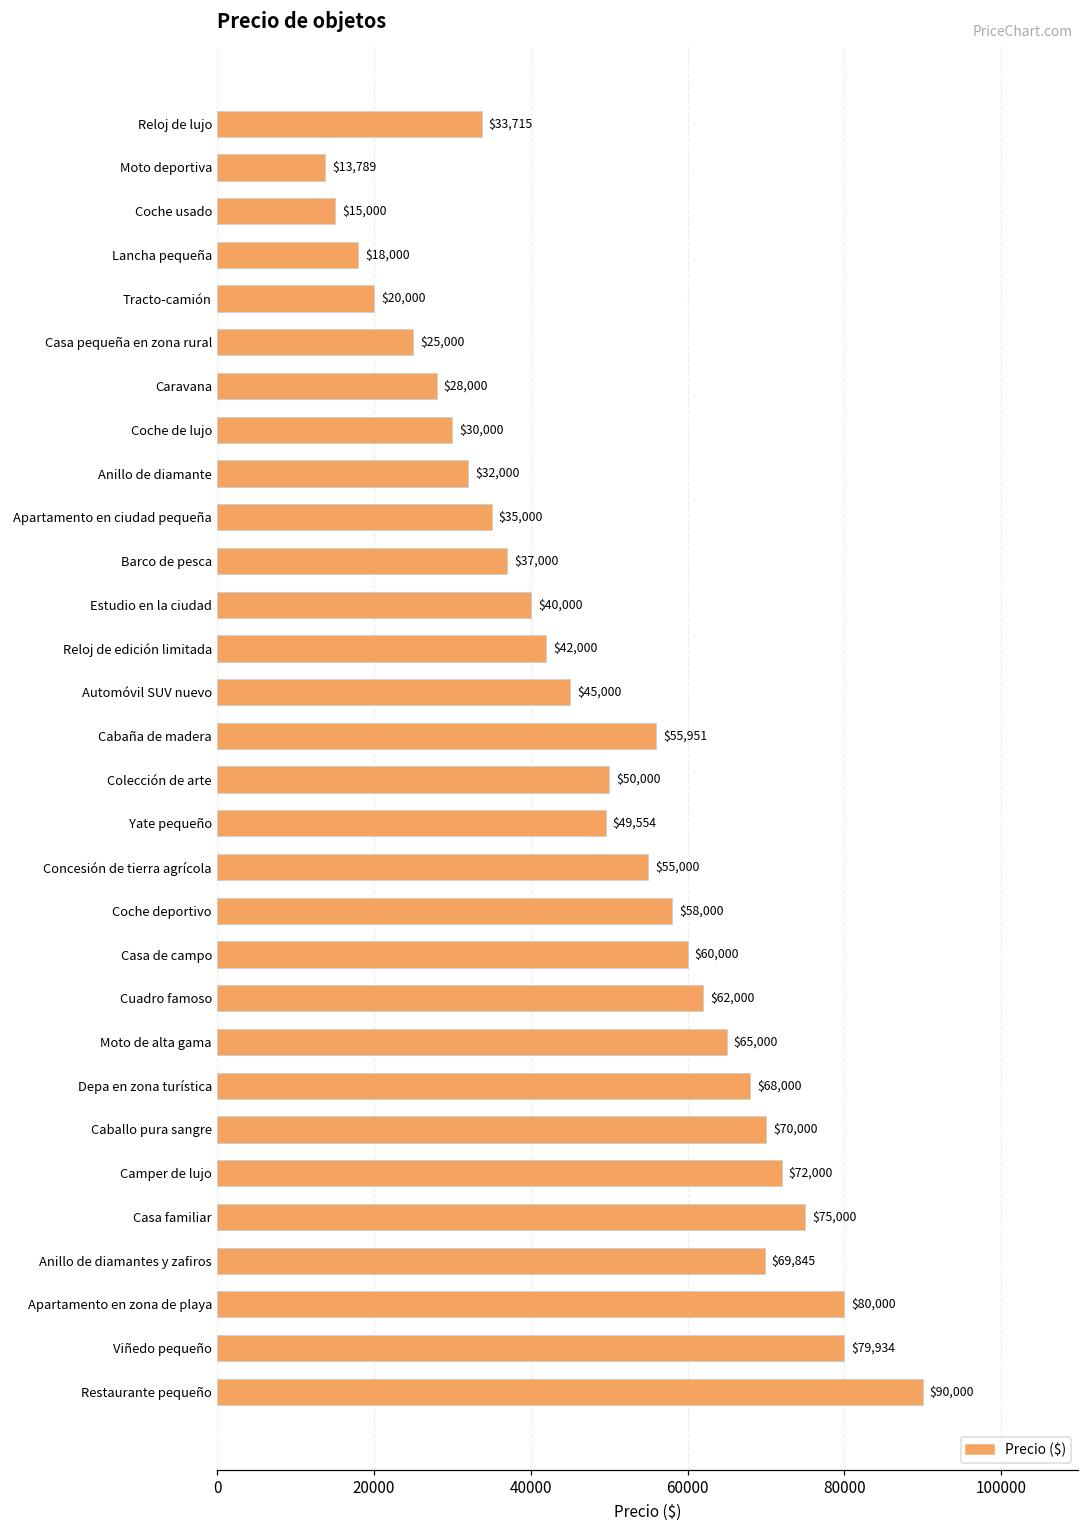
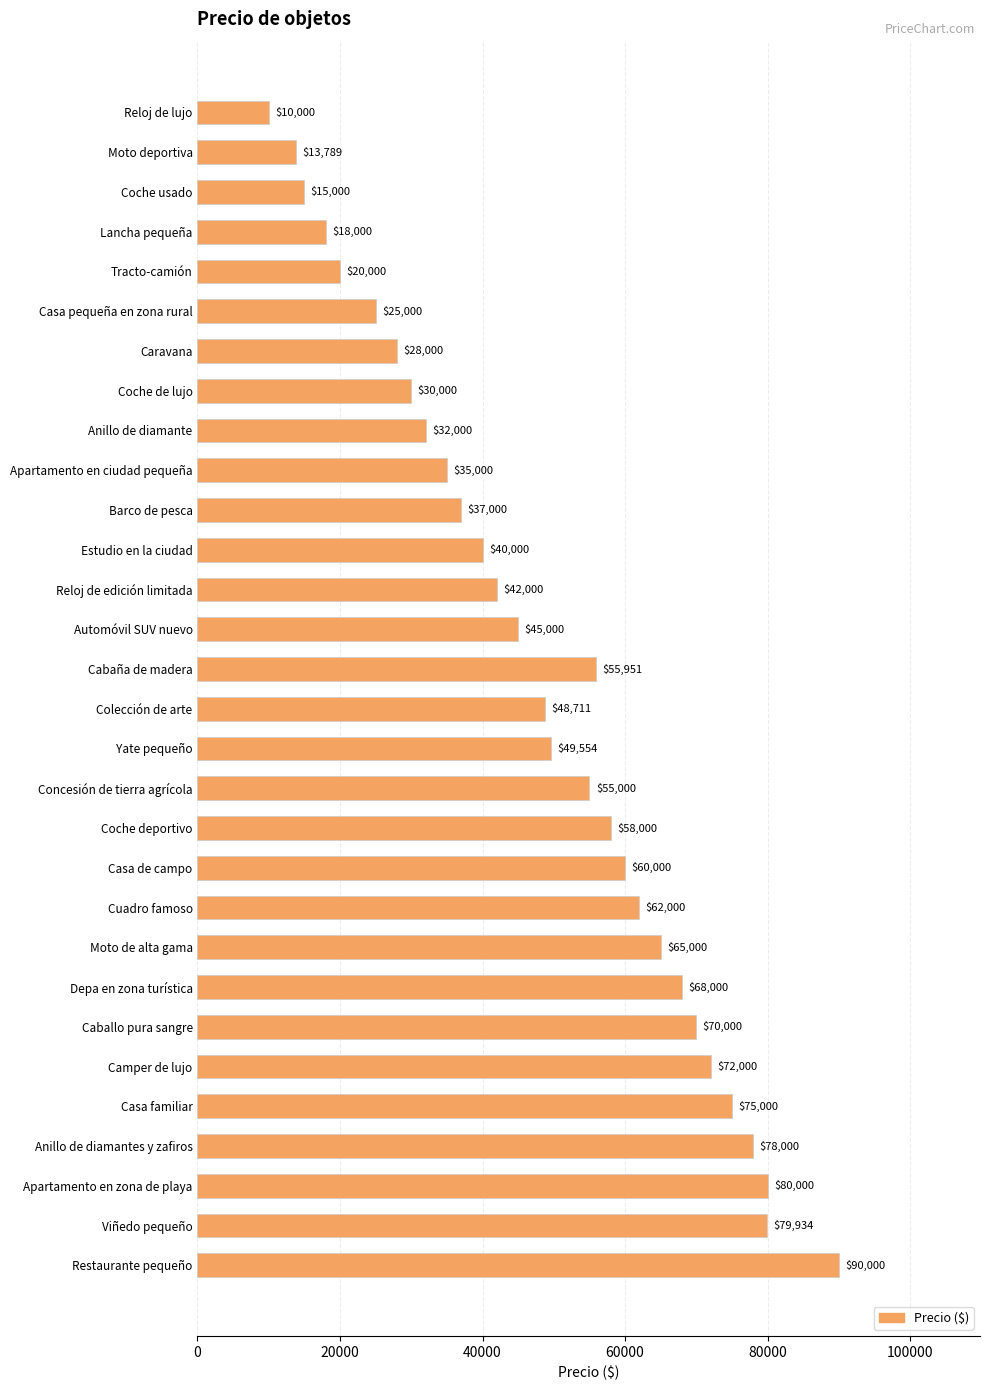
Reloj de lujo: $33,715 -> $10,000
Colección de arte: $50,000 -> $48,711
Anillo de diamantes y zafiros: $69,845 -> $78,000
